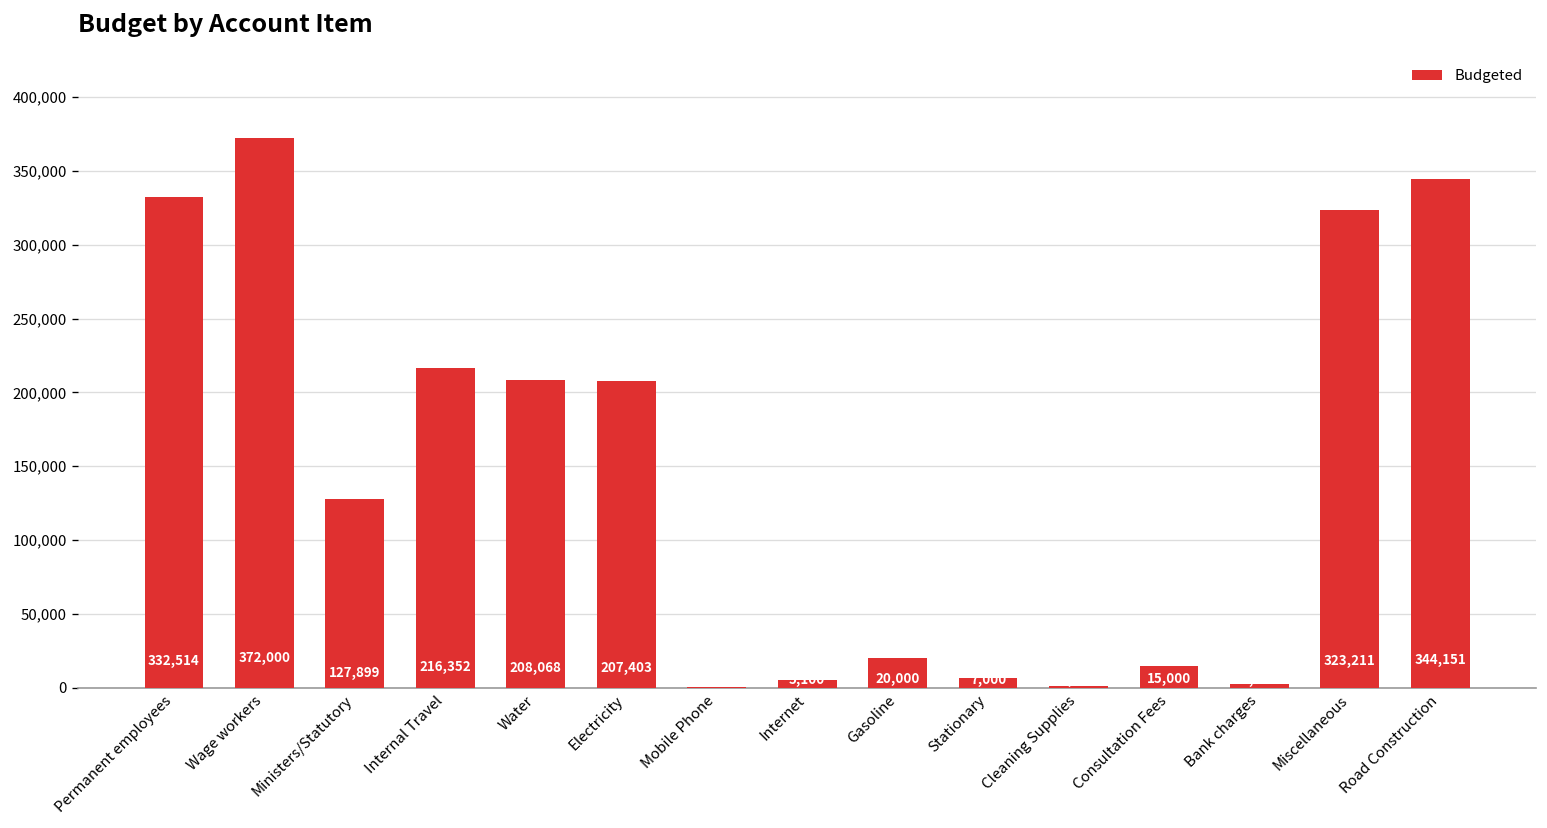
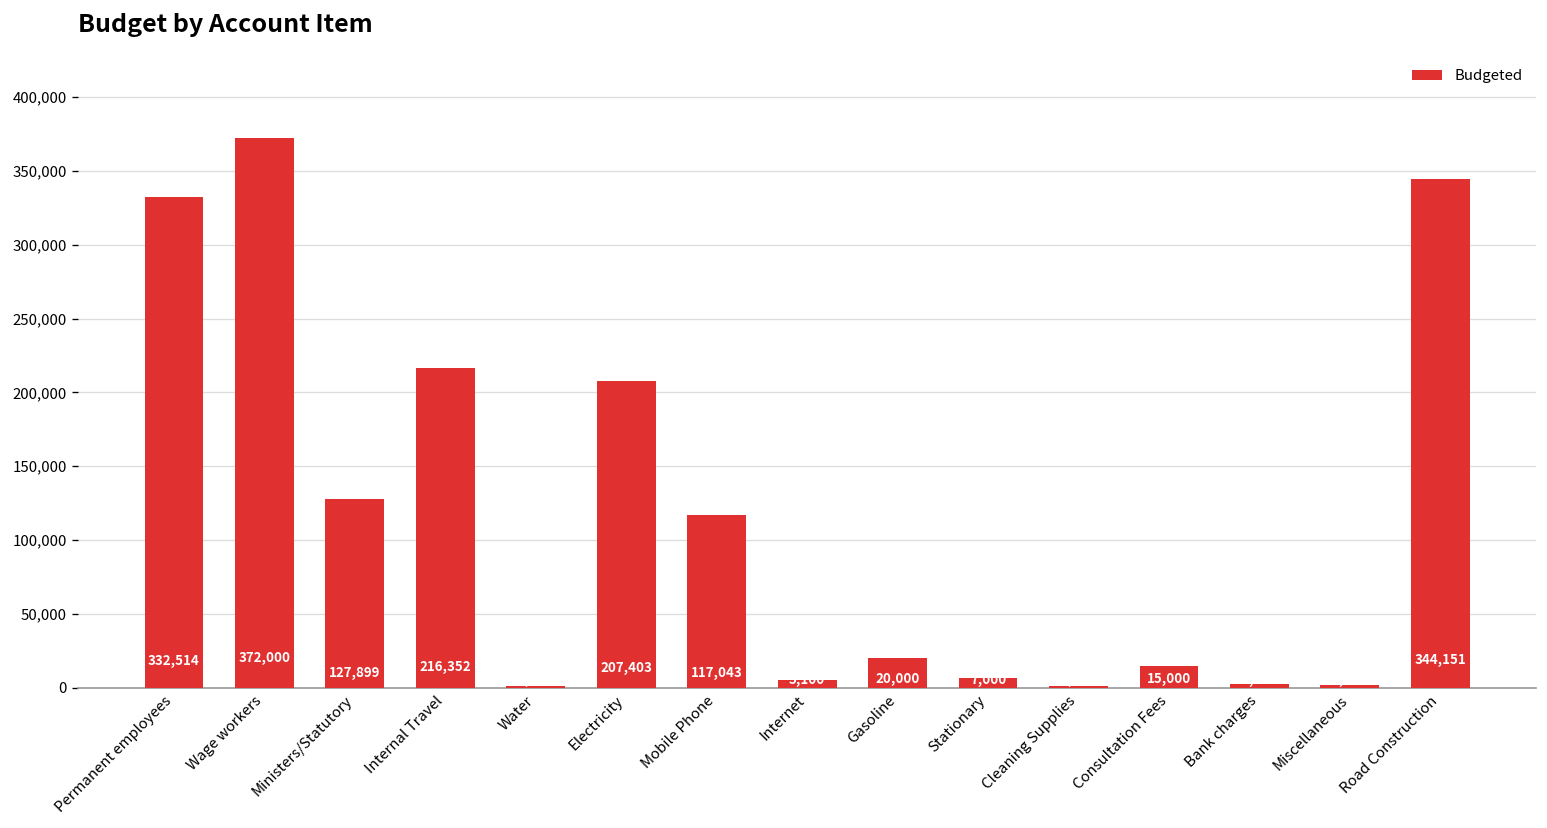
Water: 208,000 -> 1,000
Mobile Phone: 1,000 -> 117,000
Miscellaneous: 323,000 -> 2,000
